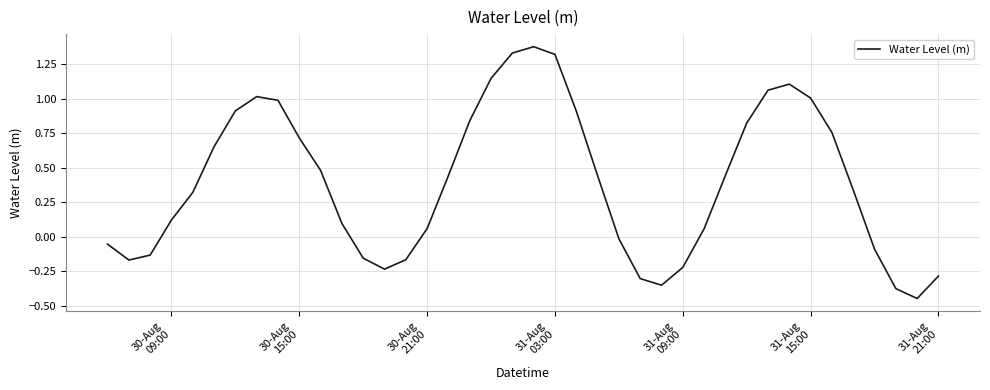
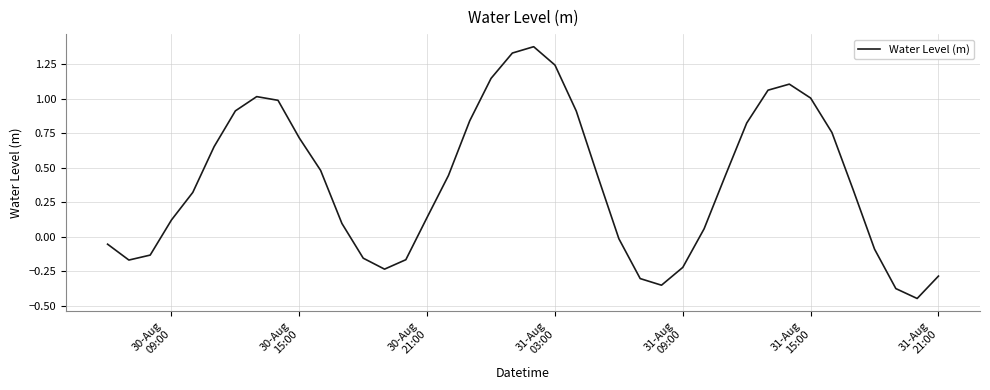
30-Aug 21:00: 0.06 -> 0.14
31-Aug 03:00: 1.32 -> 1.24
